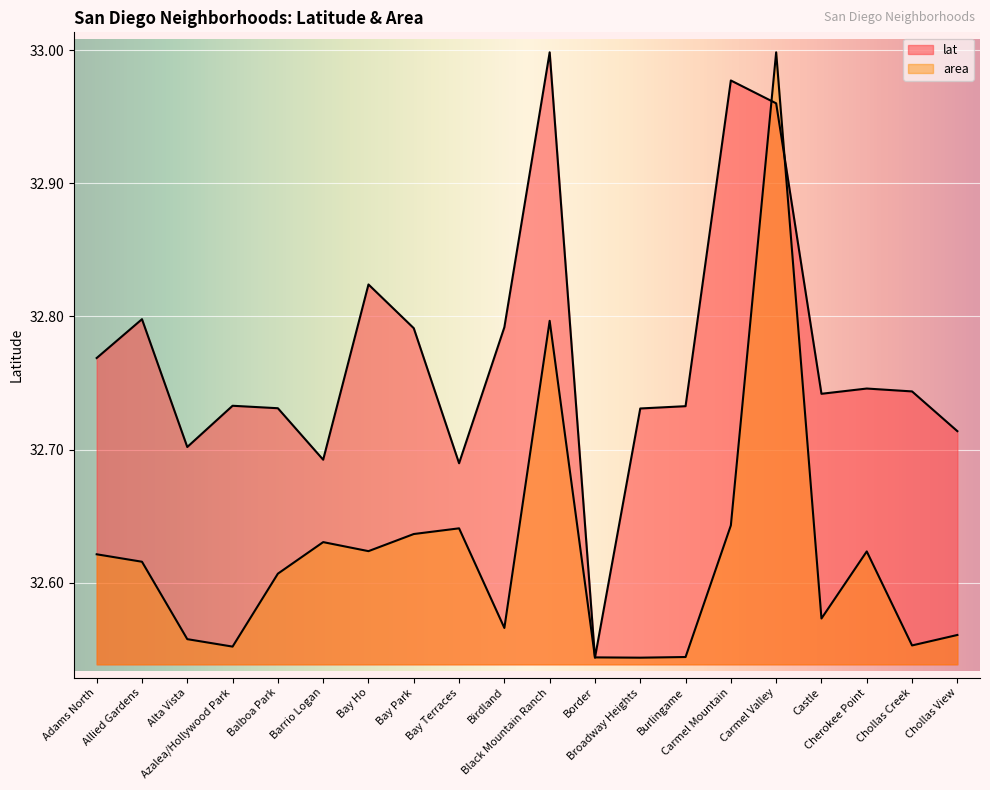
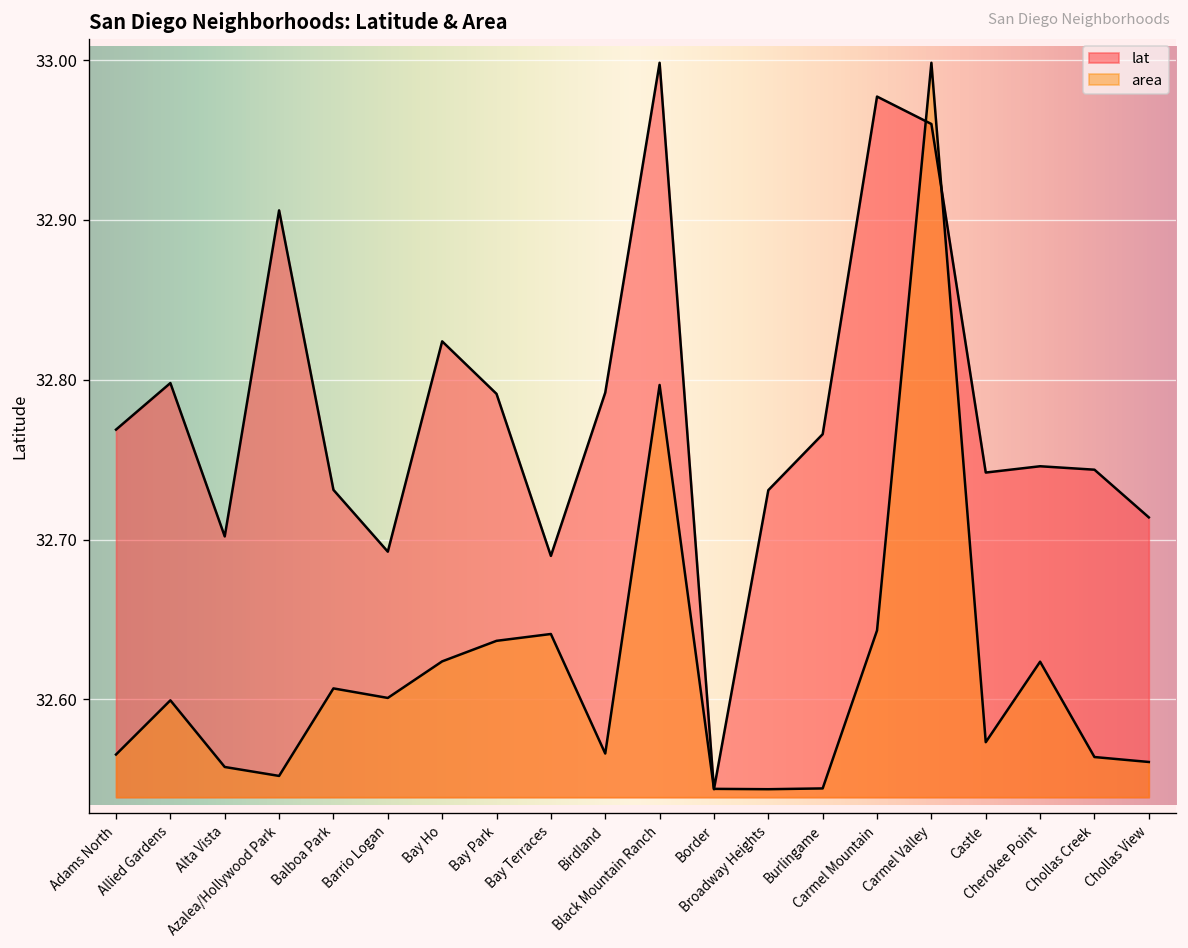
area, Adams North: 32.621 -> 32.565
area, Allied Gardens: 32.616 -> 32.599
lat, Azalea/Hollywood Park: 32.733 -> 32.906
area, Barrio Logan: 32.631 -> 32.601
lat, Burlingame: 32.733 -> 32.766
area, Chollas Creek: 32.553 -> 32.564
